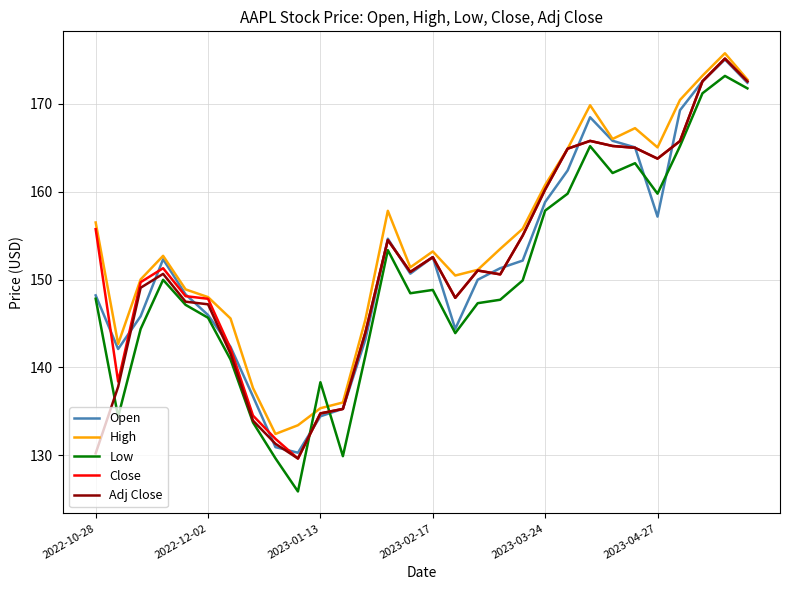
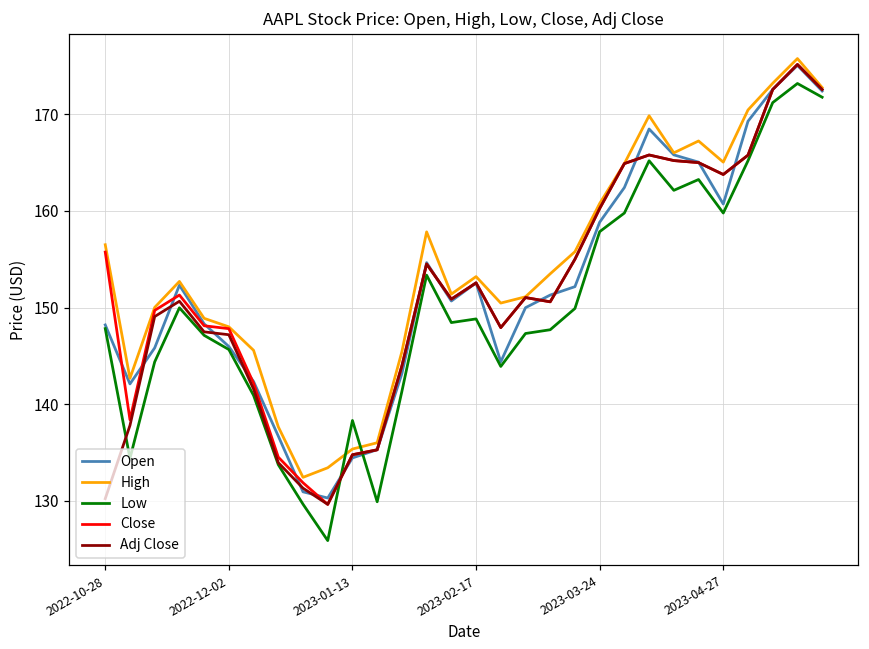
Open, 2023-04-27: 157 -> 161
